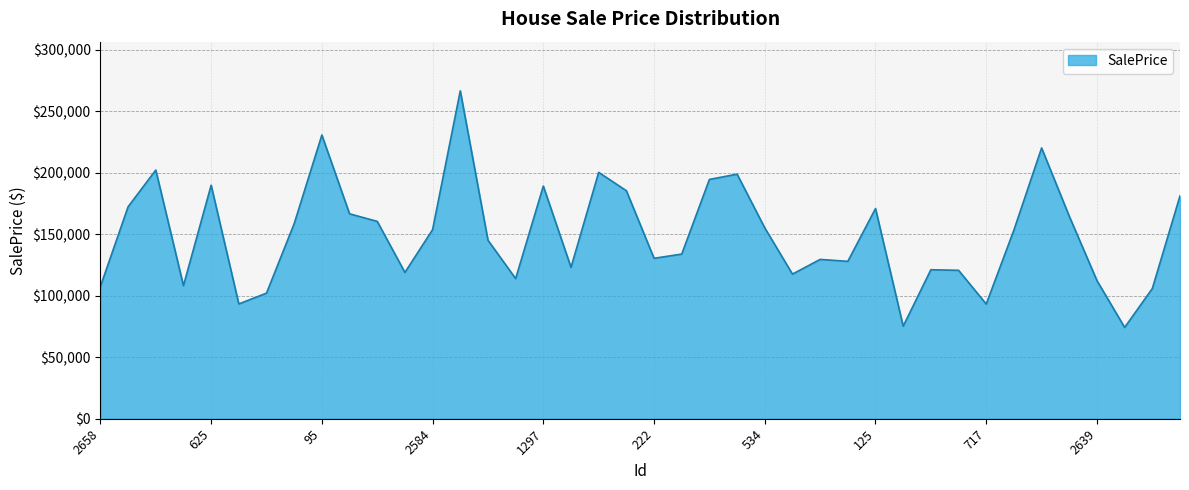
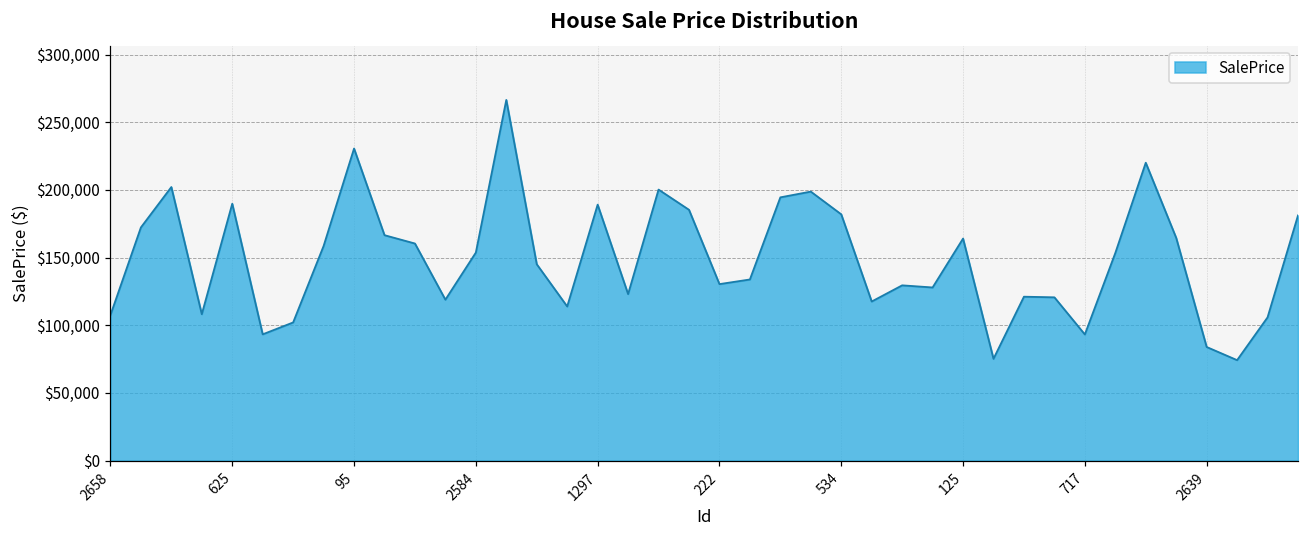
534: $155,000 -> $182,000
125: $171,000 -> $164,000
2639: $112,000 -> $84,000
